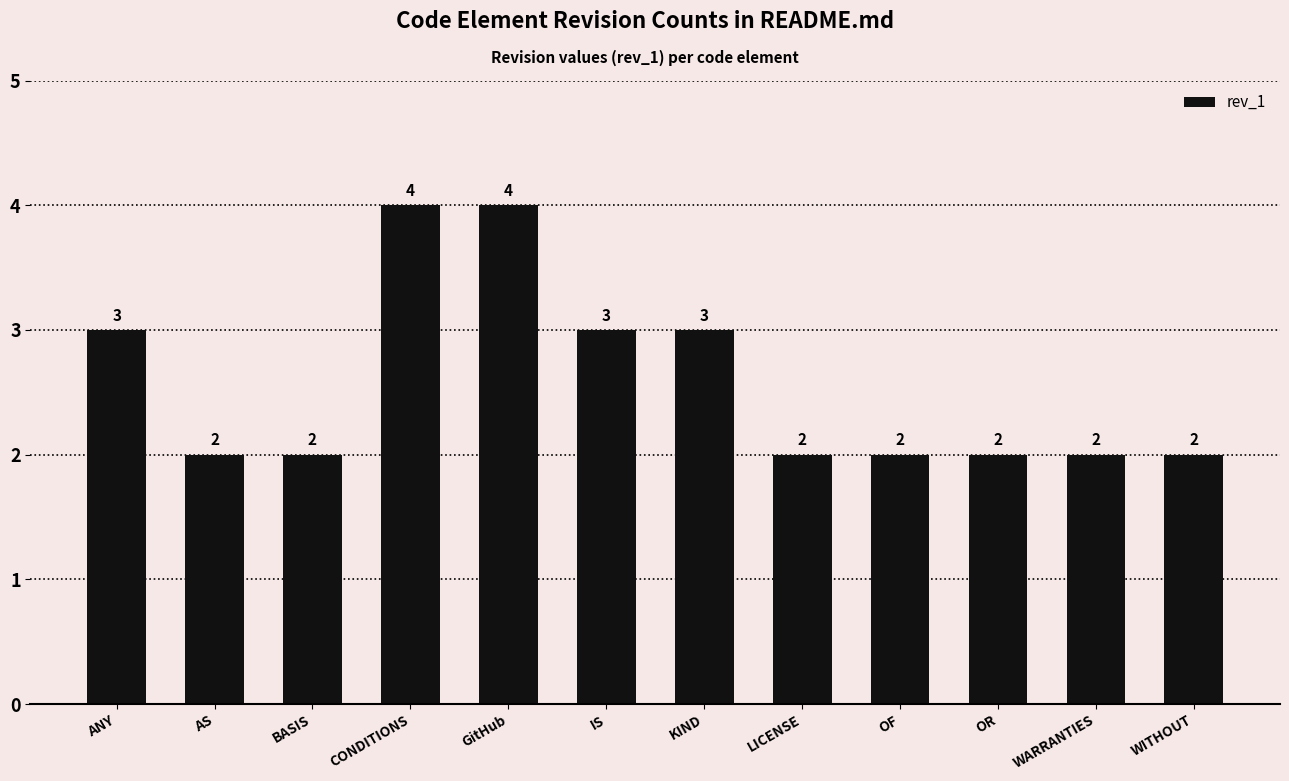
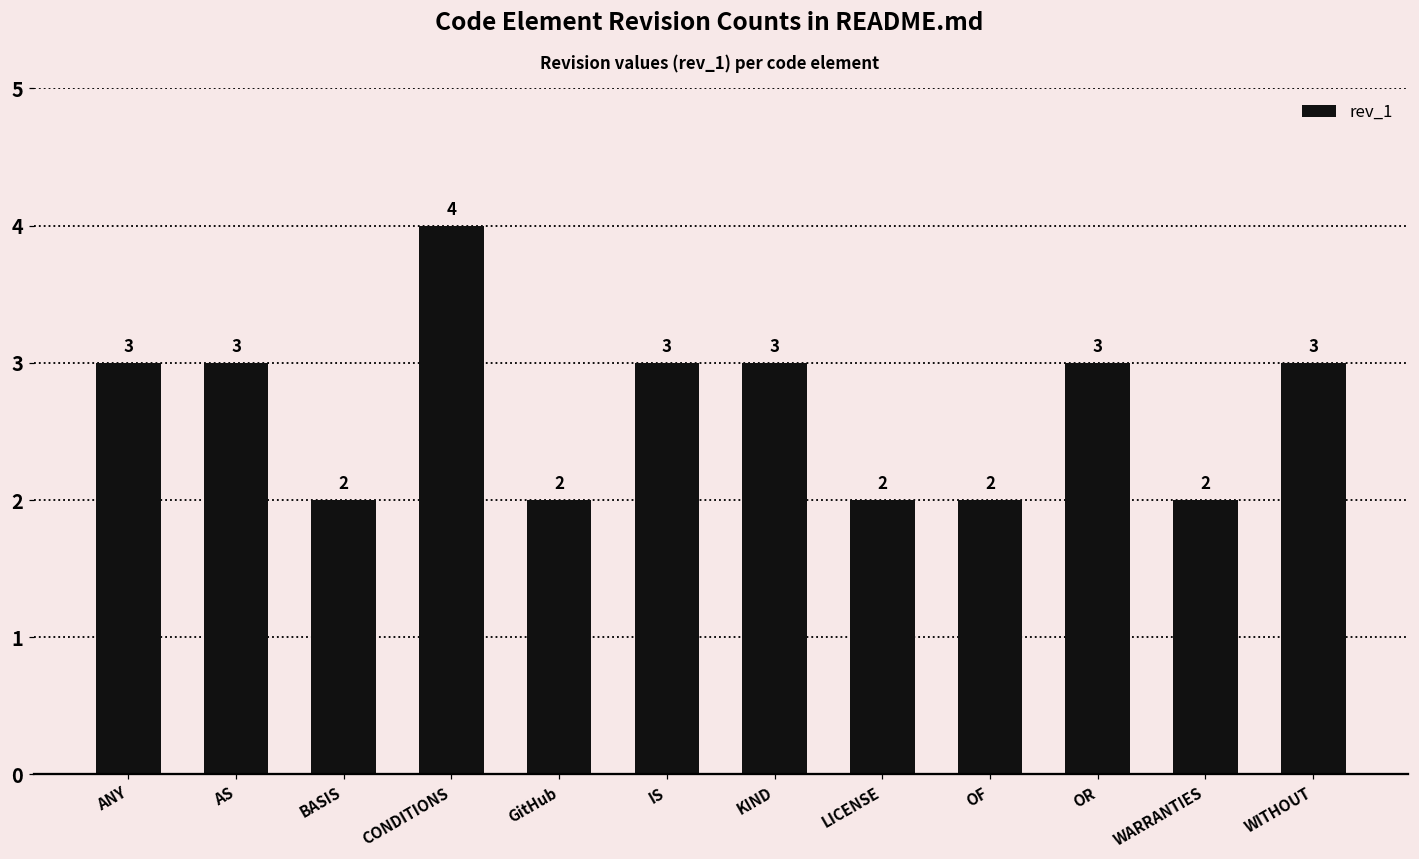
AS: 2 -> 3
GitHub: 4 -> 2
OR: 2 -> 3
WITHOUT: 2 -> 3
